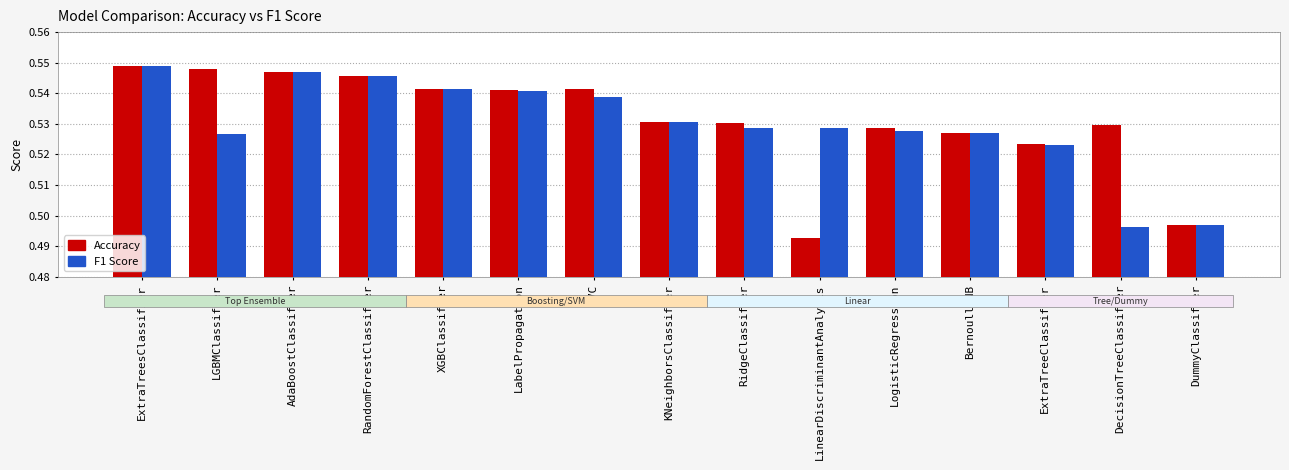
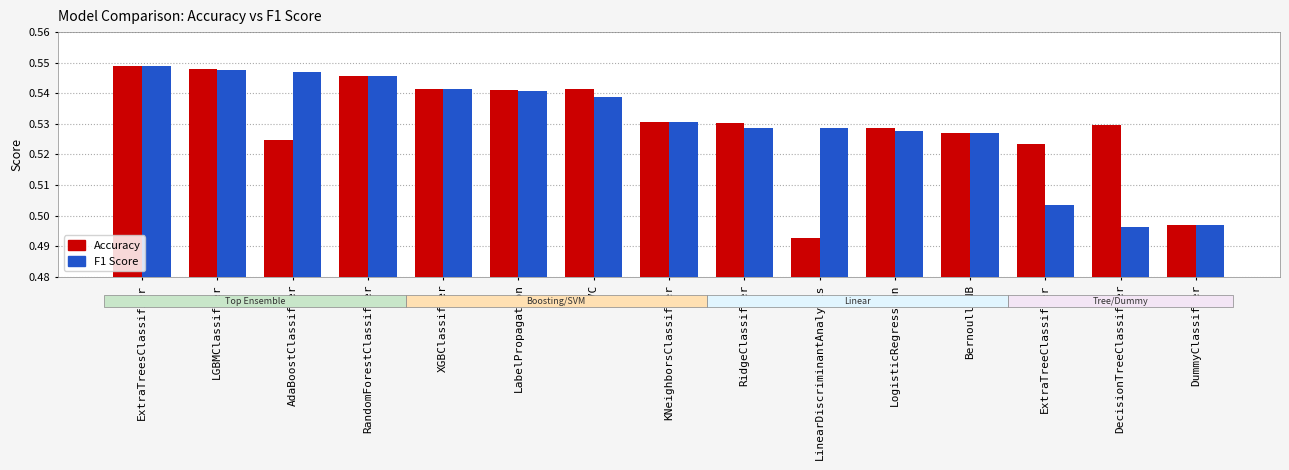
F1 Score, LGBMClassifier: 0.527 -> 0.548
Accuracy, AdaBoostClassifier: 0.547 -> 0.525
F1 Score, ExtraTreeClassifier: 0.523 -> 0.503
